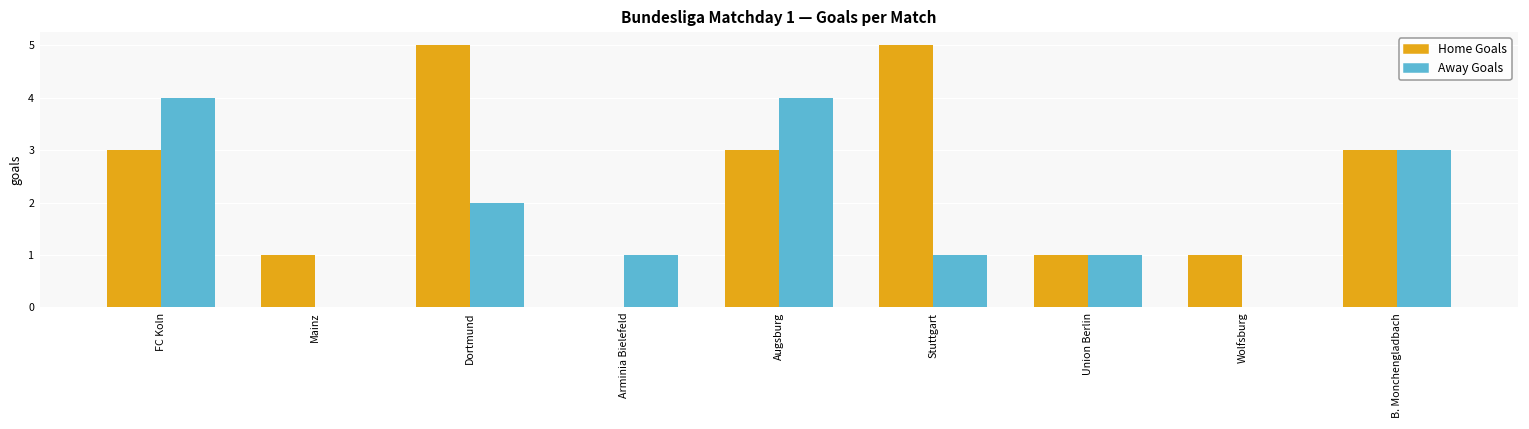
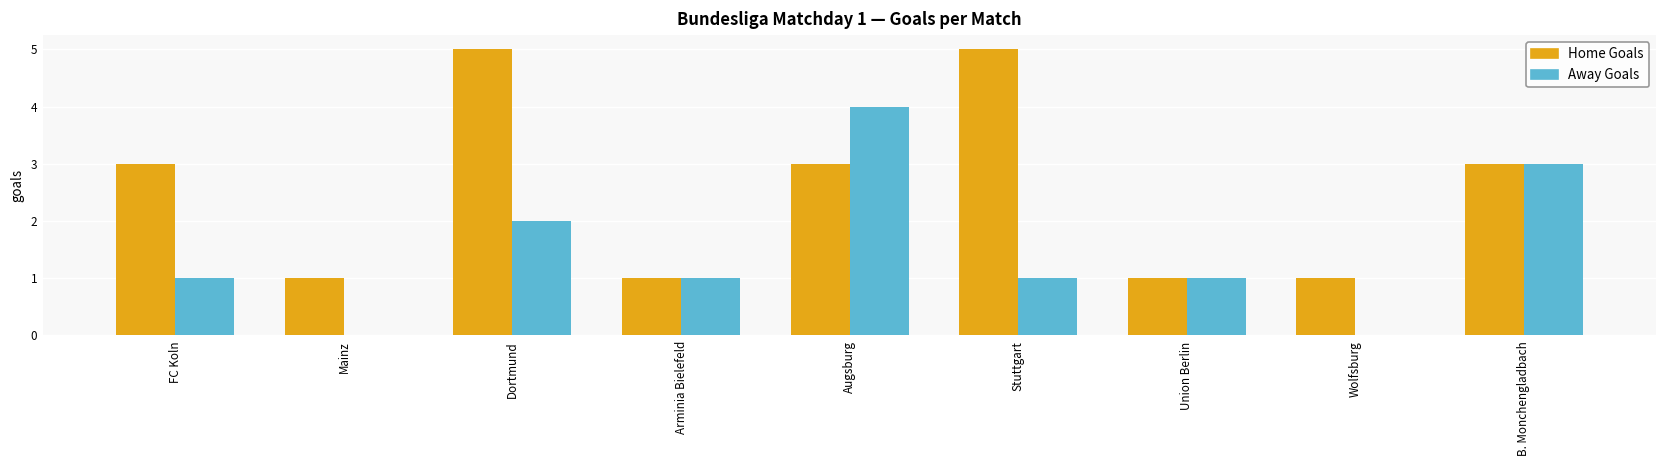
Away Goals, FC Koln: 4 -> 1
Home Goals, Arminia Bielefeld: 0 -> 1
